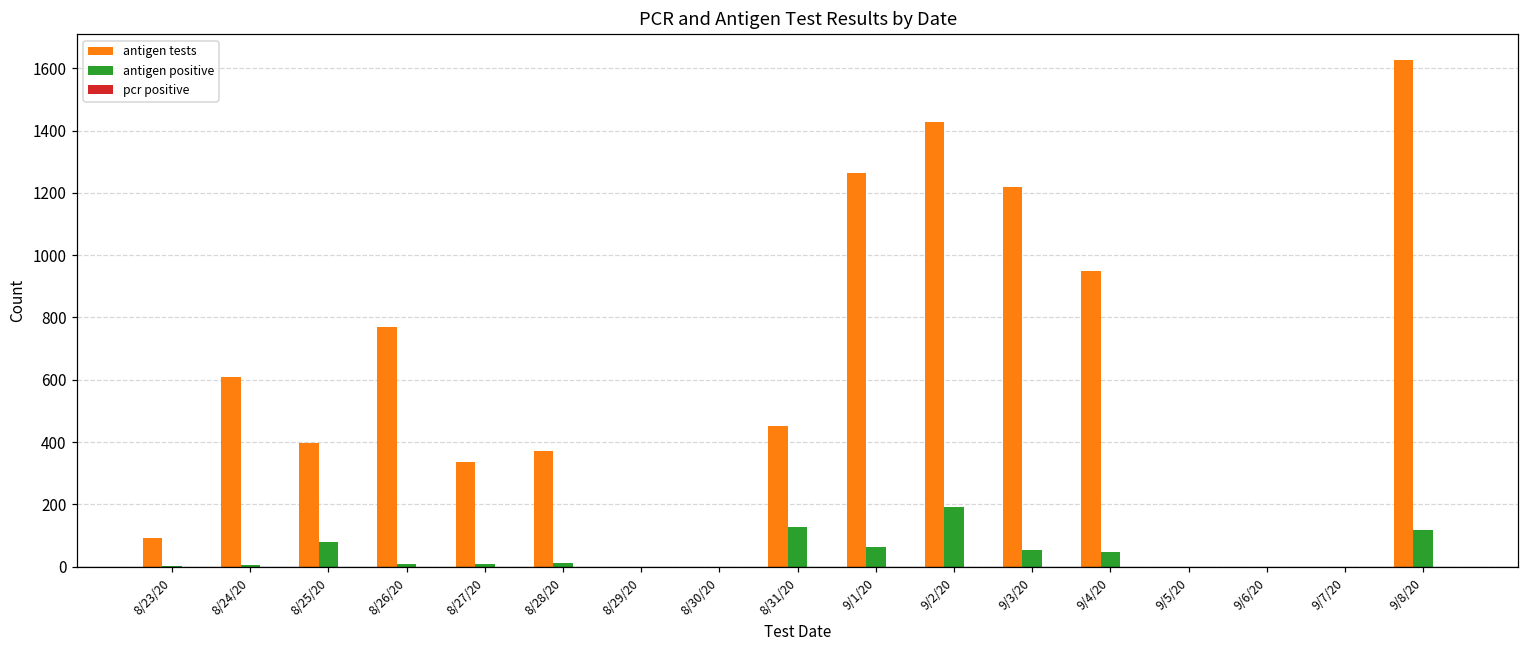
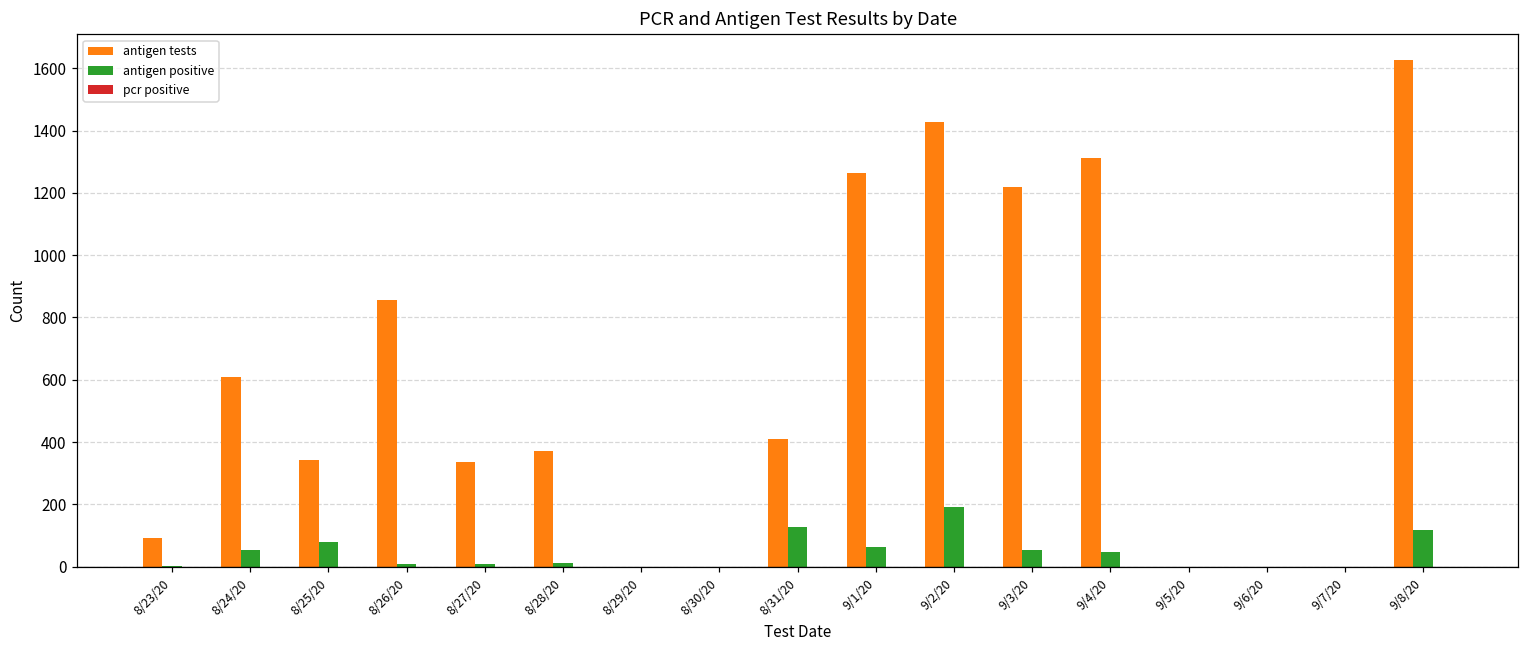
antigen positive, 8/24/20: 0 -> 60
antigen tests, 8/25/20: 400 -> 340
antigen tests, 8/26/20: 770 -> 860
antigen tests, 8/31/20: 450 -> 410
antigen tests, 9/4/20: 950 -> 1310
